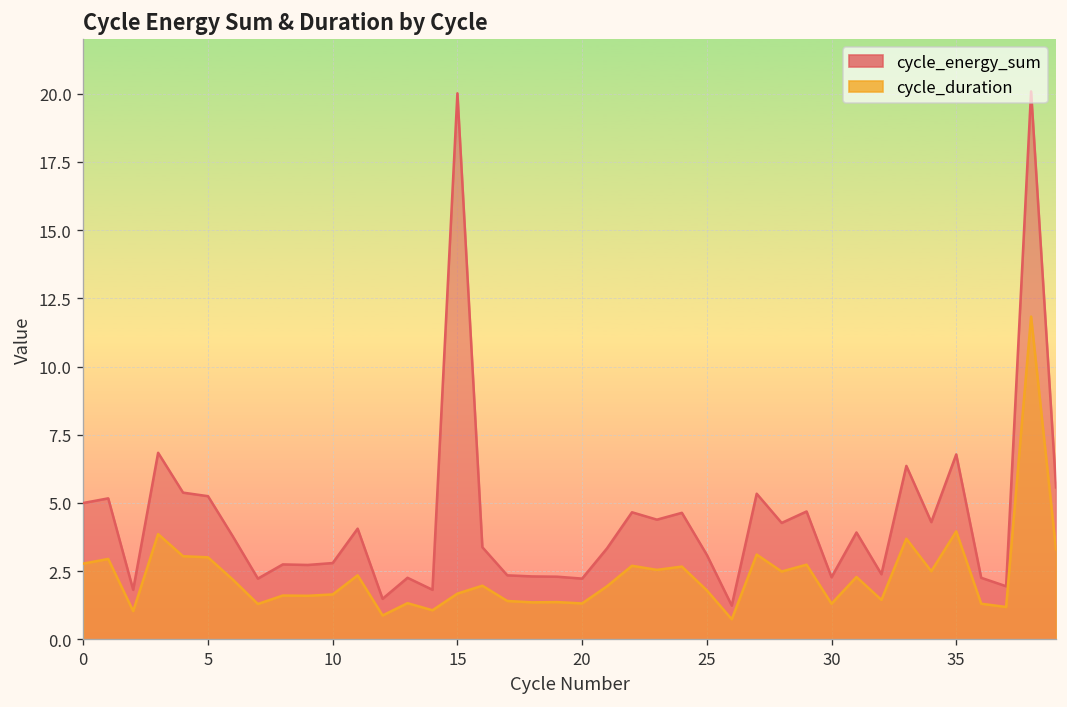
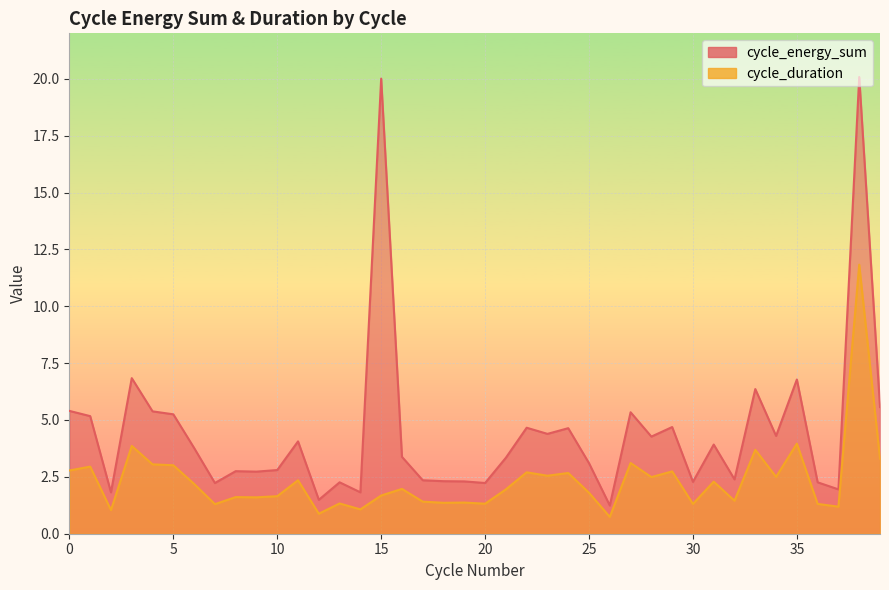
cycle_energy_sum, 0: 5.0 -> 5.4
